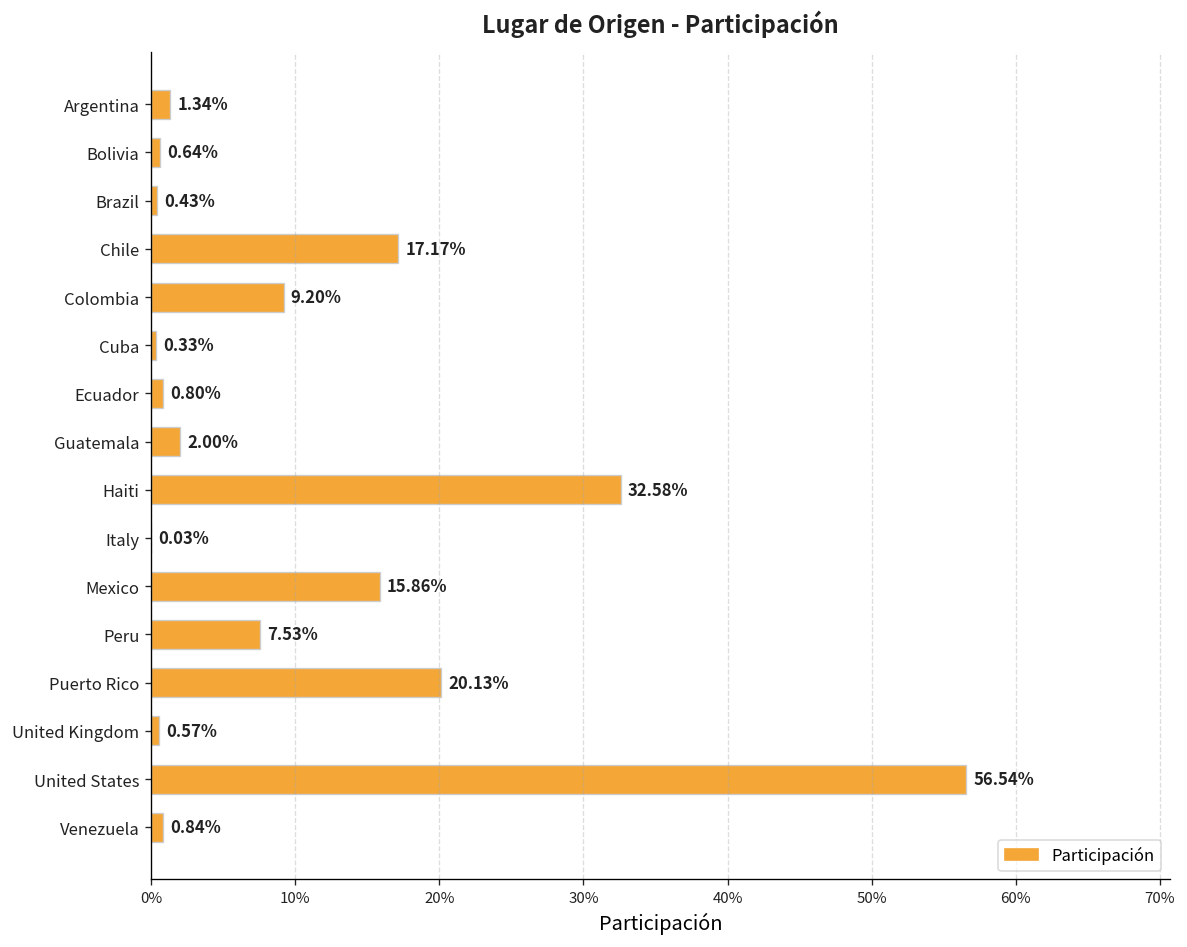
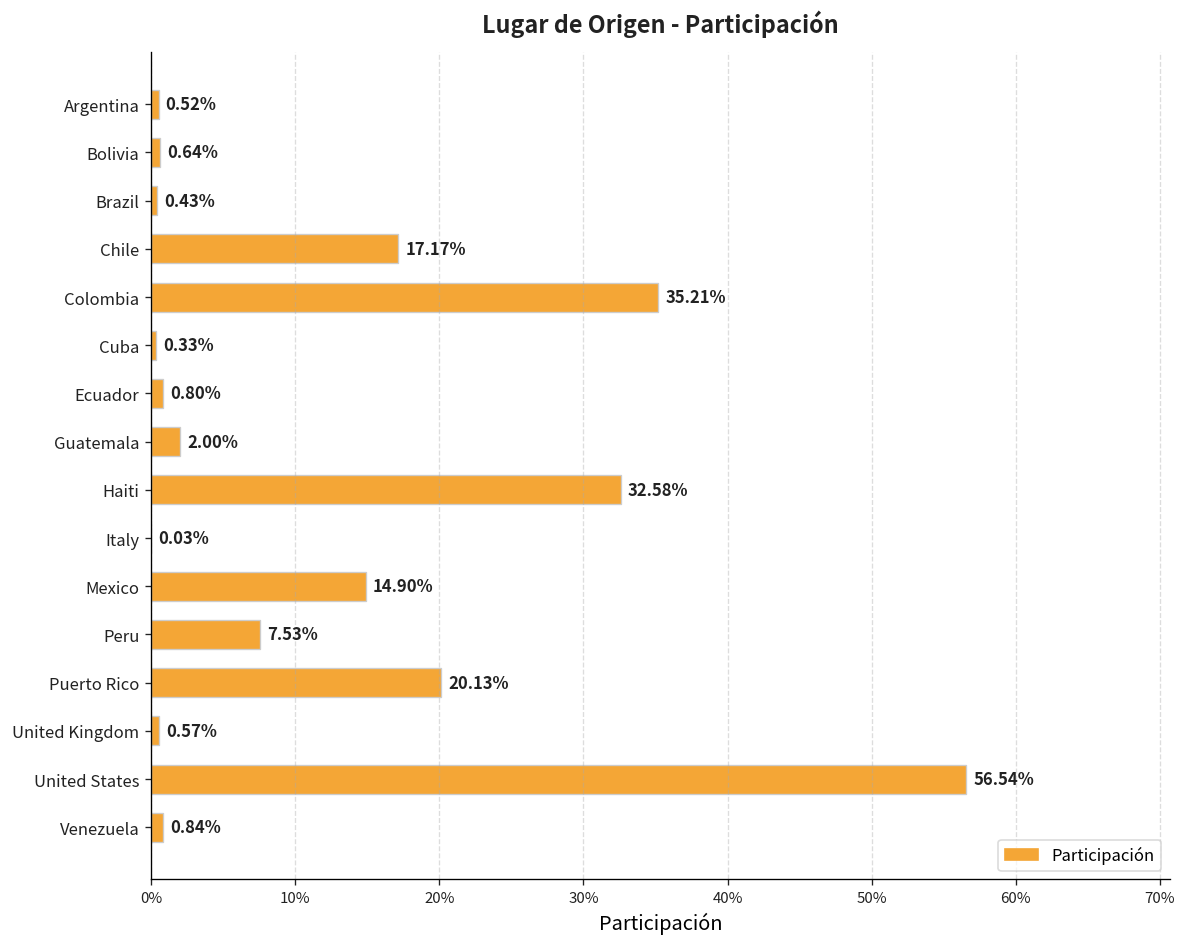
Argentina: 1.34% -> 0.52%
Colombia: 9.20% -> 35.21%
Mexico: 15.86% -> 14.90%
